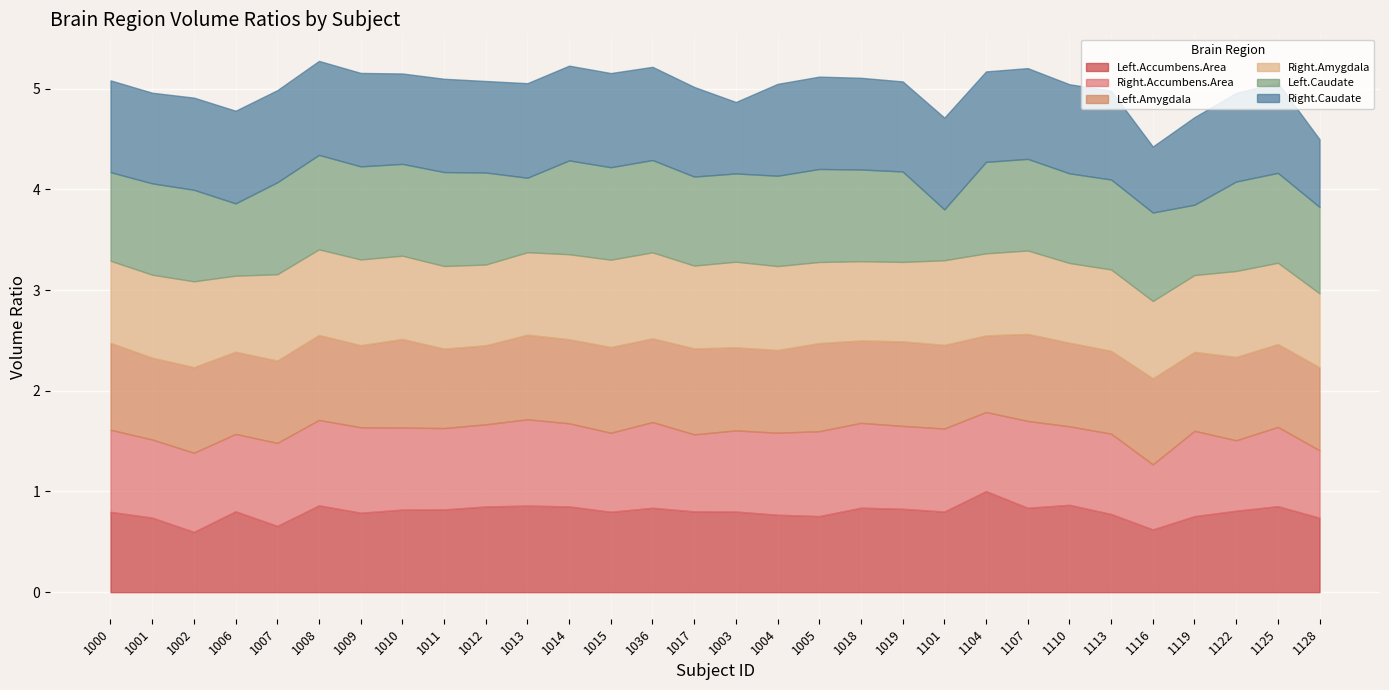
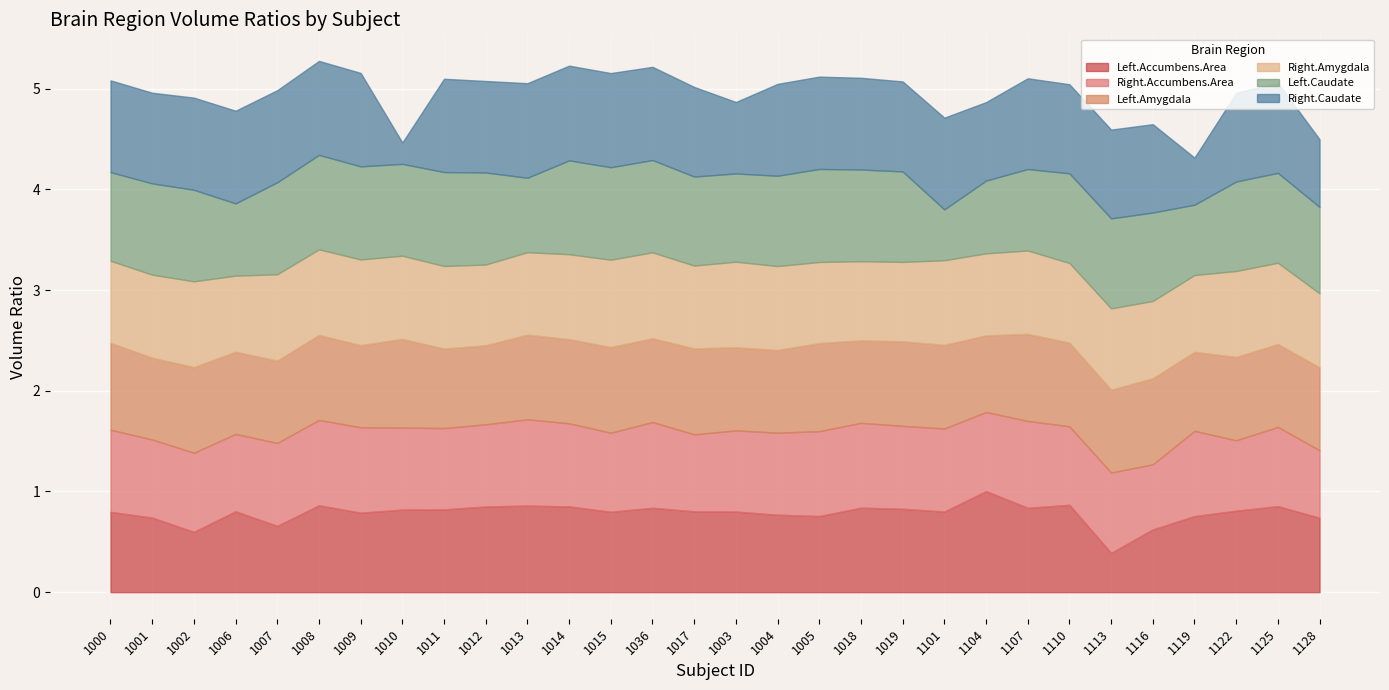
Right.Caudate, 1010: 0.90 -> 0.21
Left.Caudate, 1104: 0.91 -> 0.72
Right.Caudate, 1104: 0.90 -> 0.78
Left.Caudate, 1107: 0.91 -> 0.81
Left.Accumbens.Area, 1113: 0.78 -> 0.39
Right.Caudate, 1116: 0.66 -> 0.88
Right.Caudate, 1119: 0.87 -> 0.47
